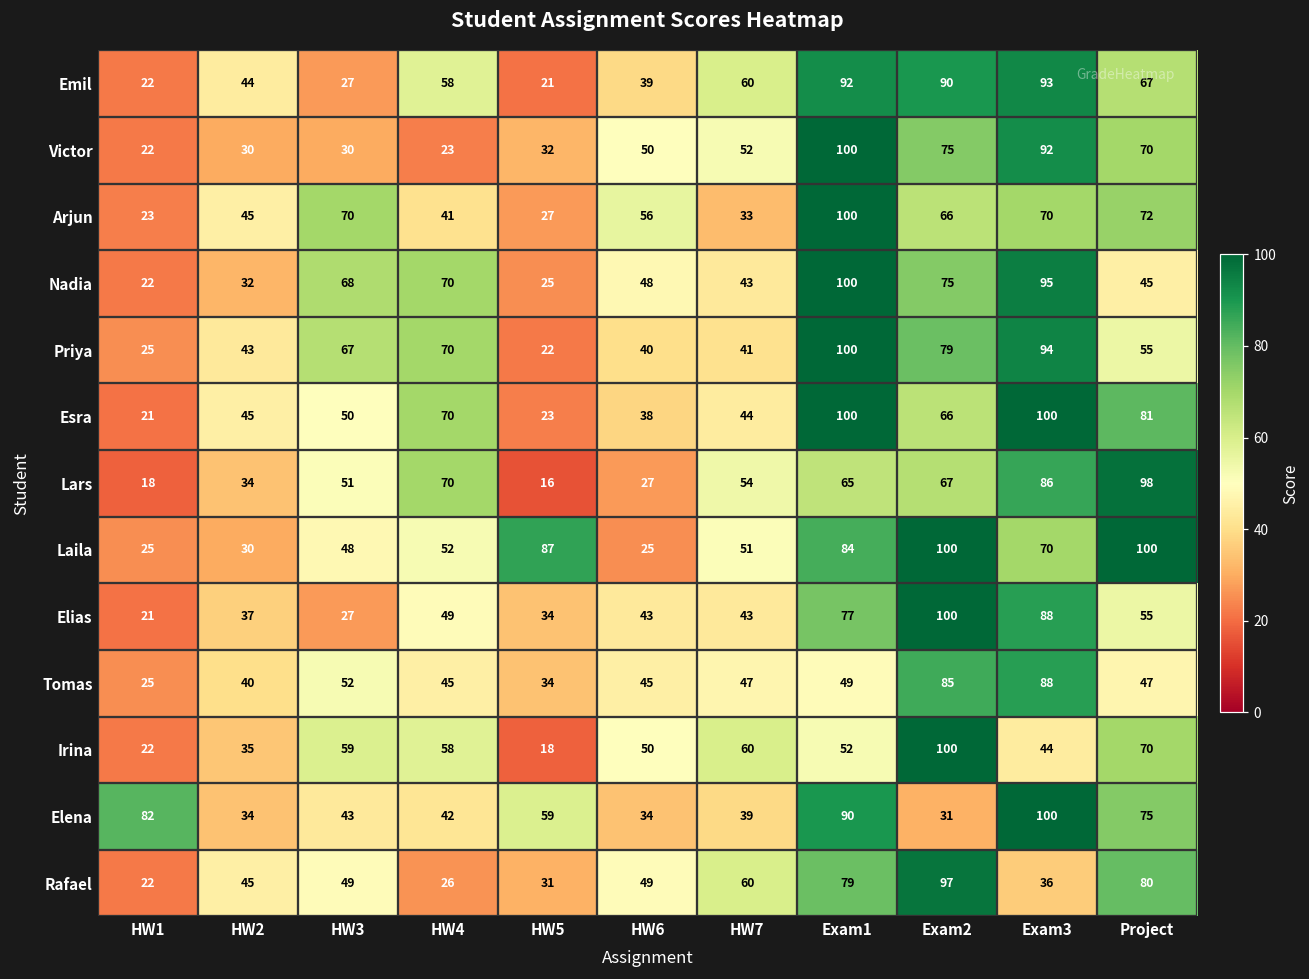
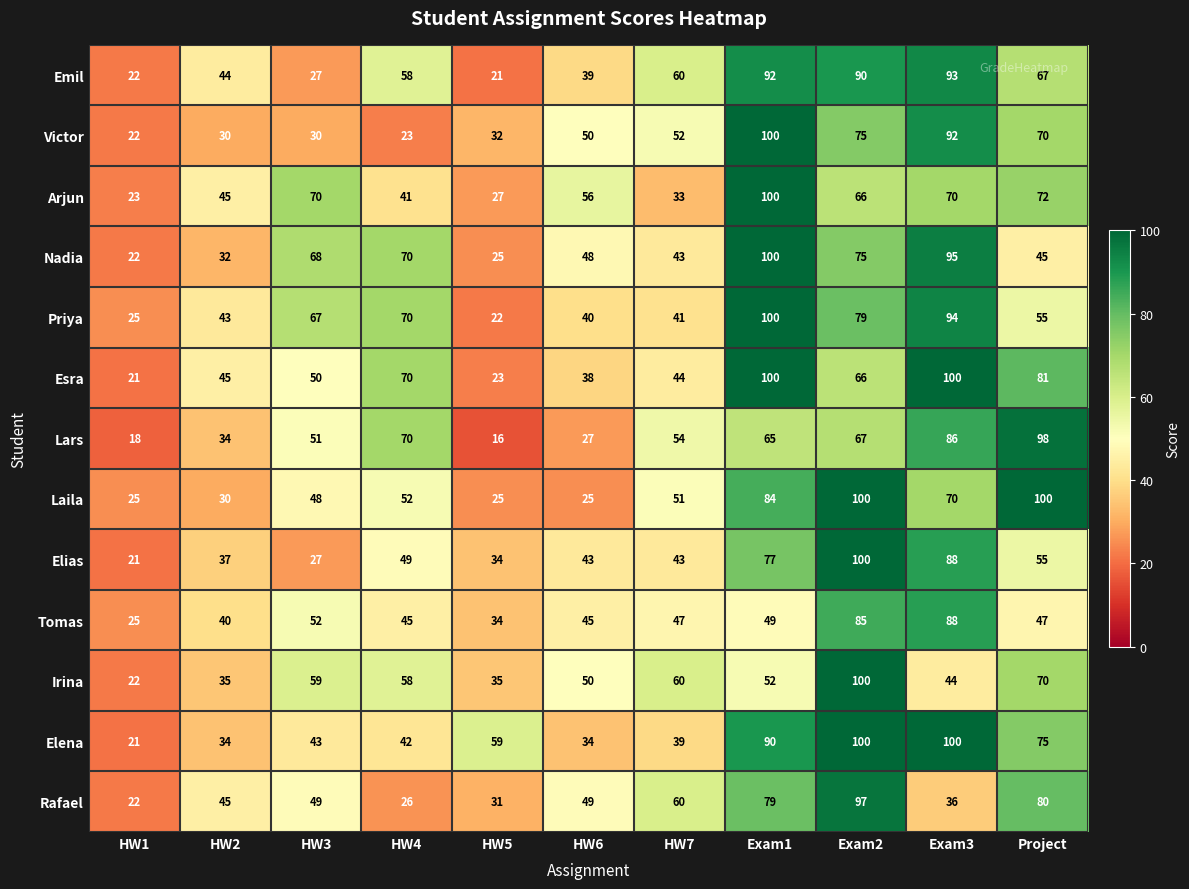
Laila, HW5: 87 -> 25
Irina, HW5: 18 -> 35
Elena, HW1: 82 -> 21
Elena, Exam2: 31 -> 100
